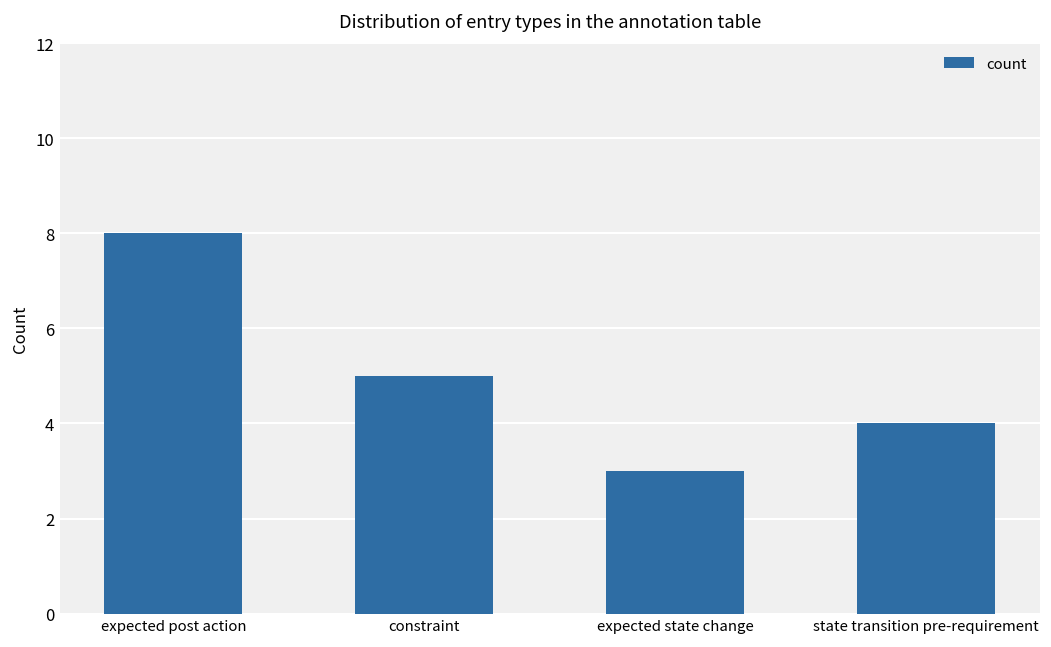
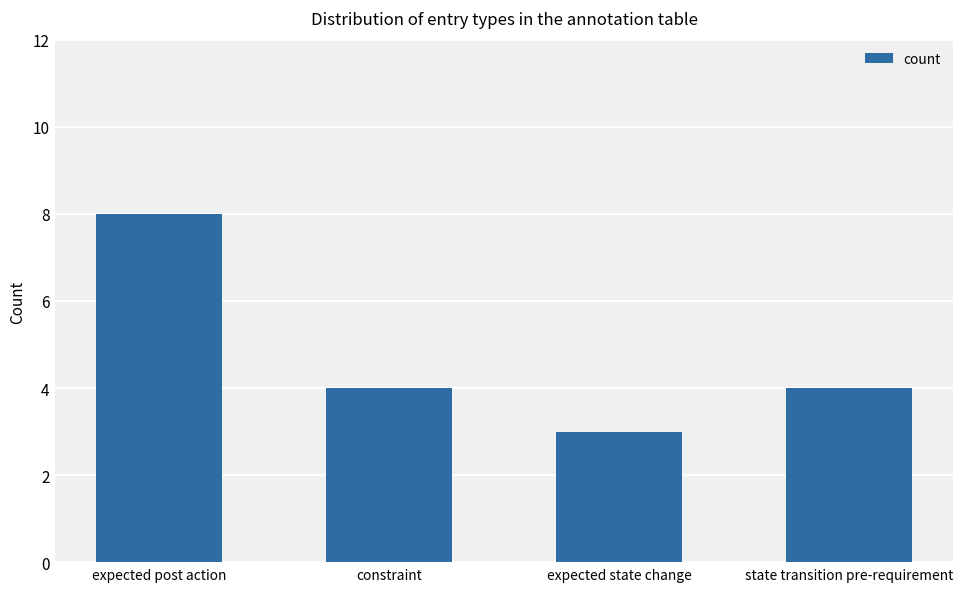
constraint: 5 -> 4
